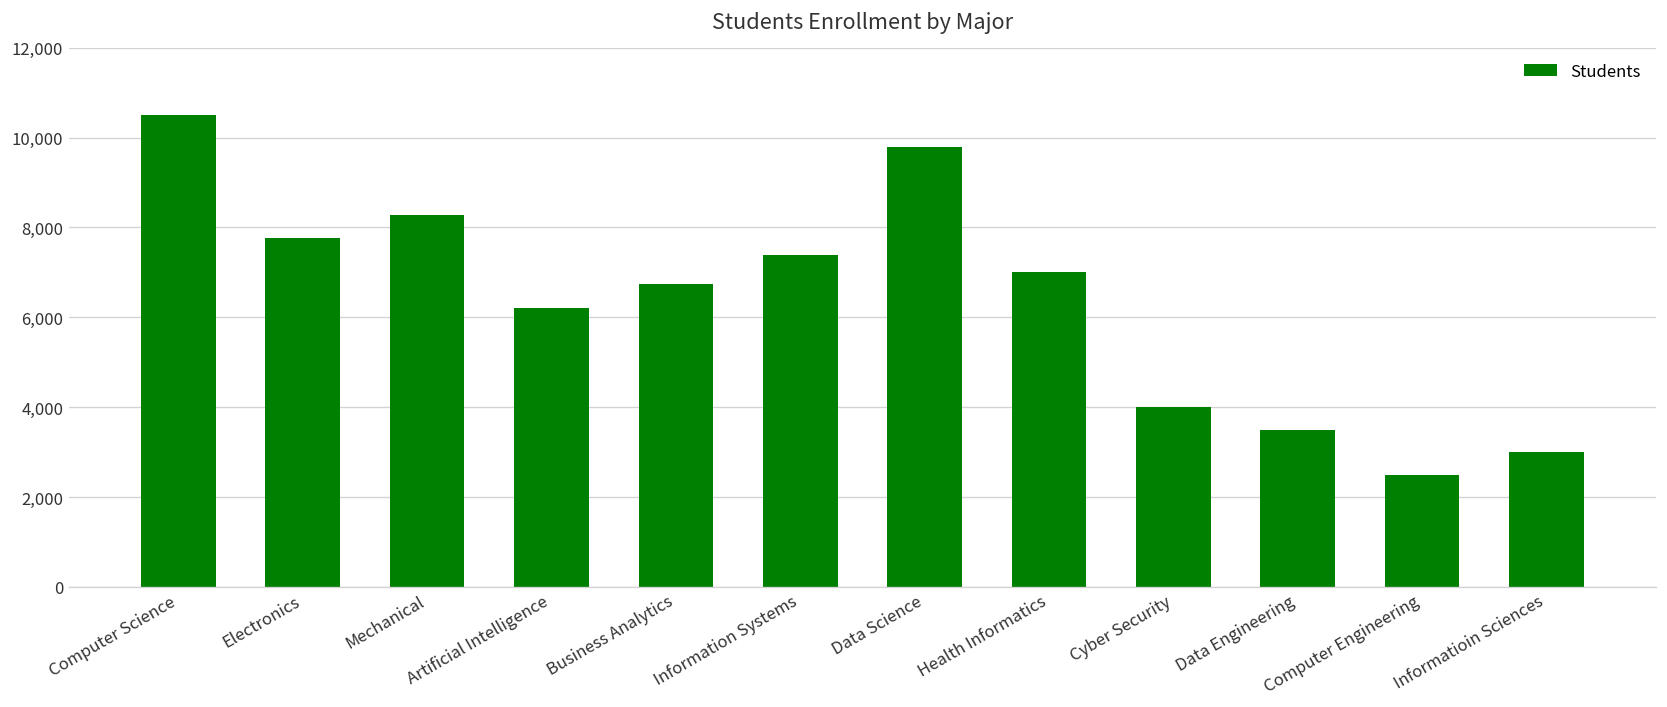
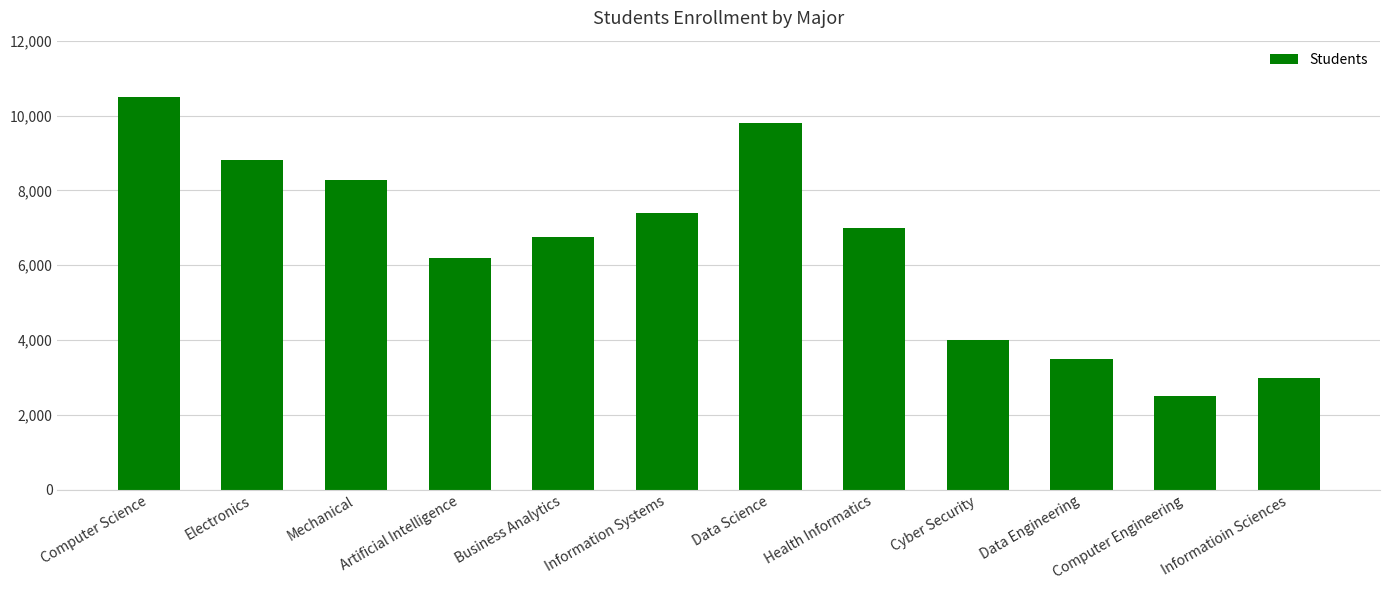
Electronics: 7,800 -> 8,800
